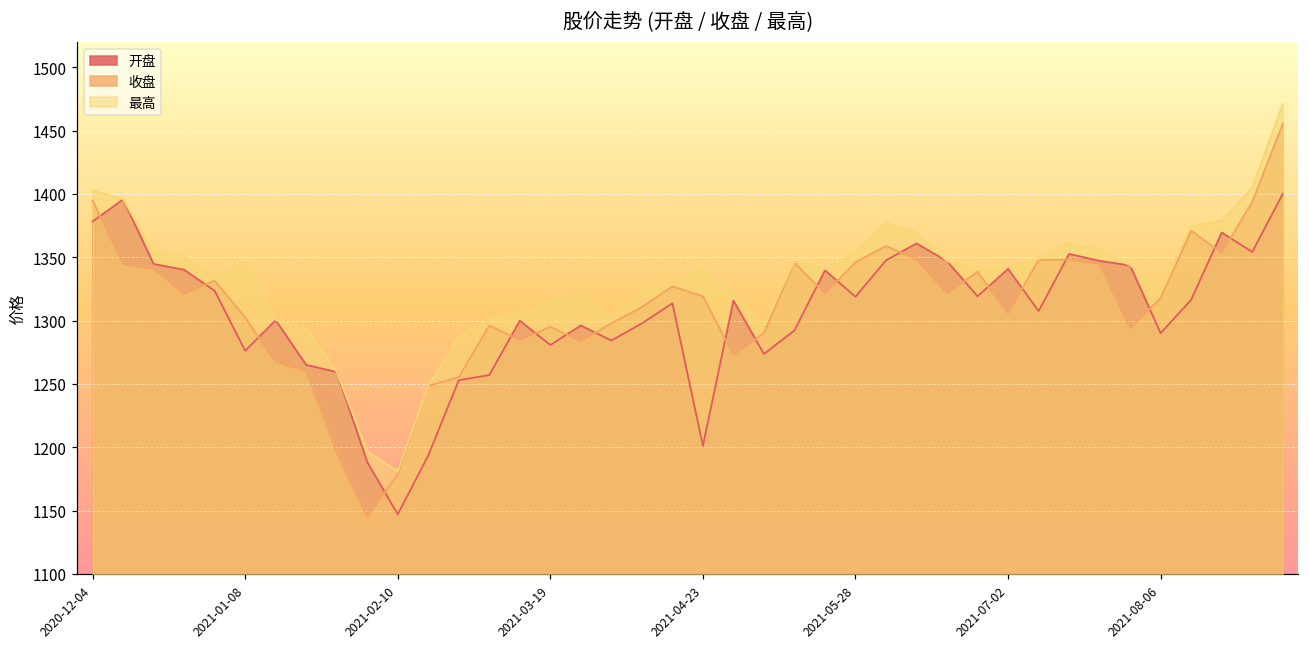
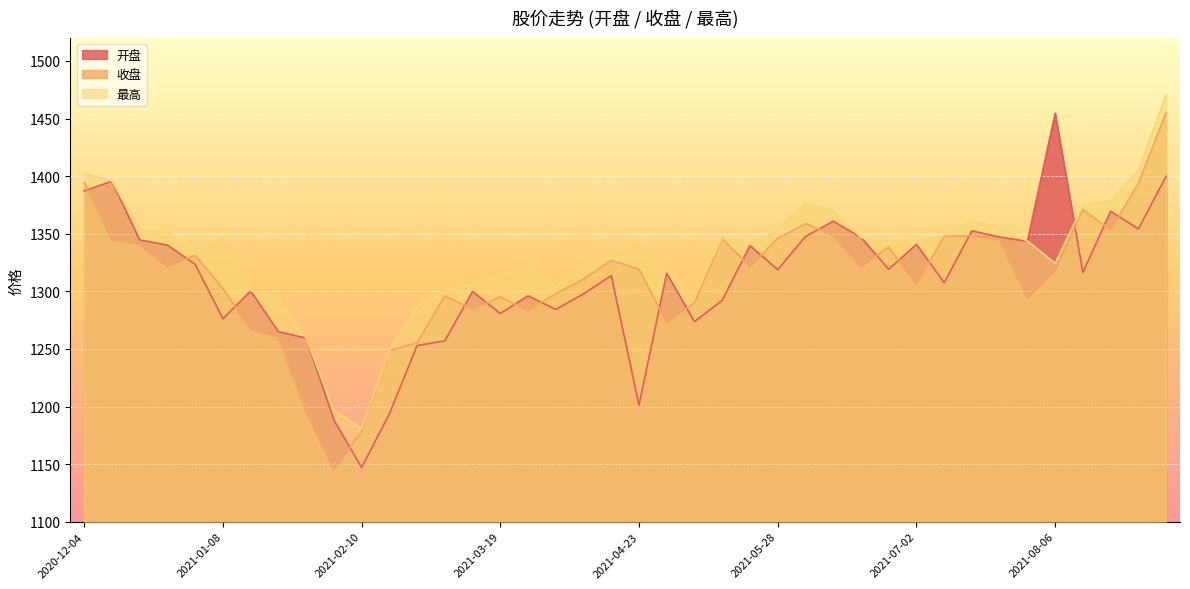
开盘, 2020-12-04: 1378 -> 1387
开盘, 2021-08-06: 1290 -> 1455
